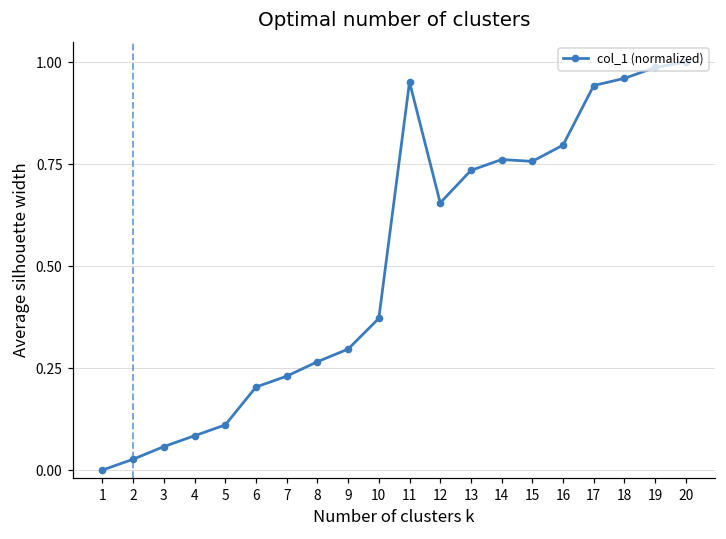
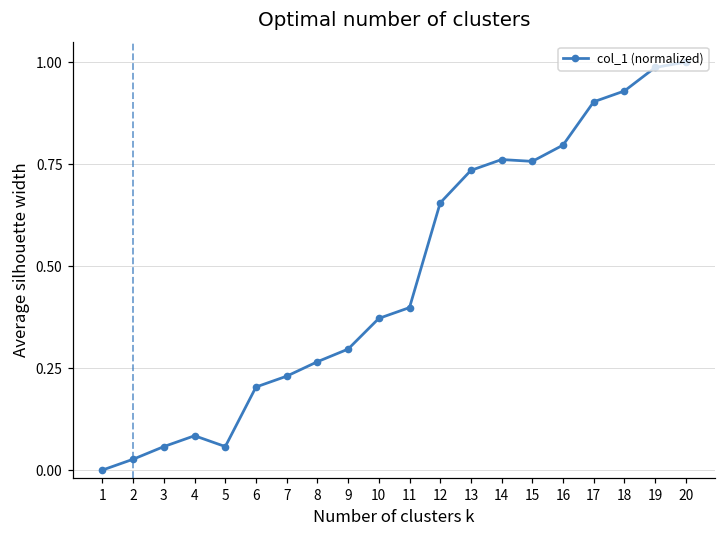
5: 0.11 -> 0.06
11: 0.95 -> 0.40
17: 0.94 -> 0.90
18: 0.96 -> 0.93
